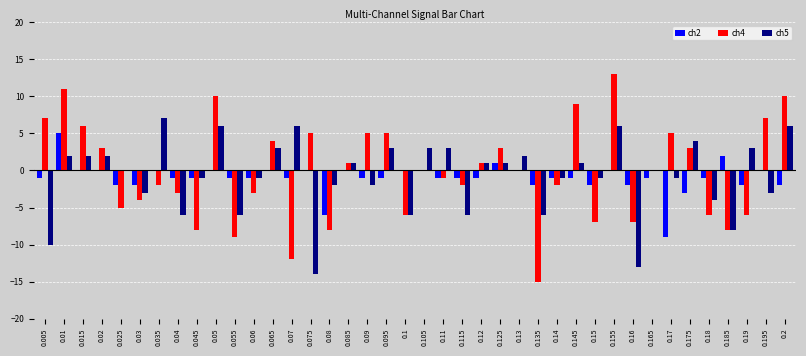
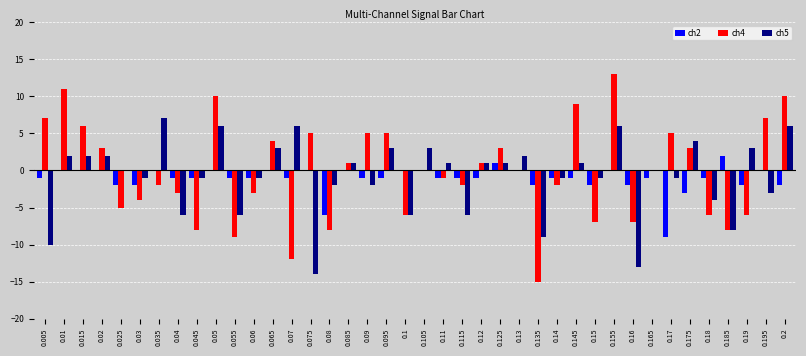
ch2, 0.01: 5 -> 0
ch5, 0.03: -3 -> -1
ch5, 0.11: 3 -> 1
ch5, 0.135: -6 -> -9
